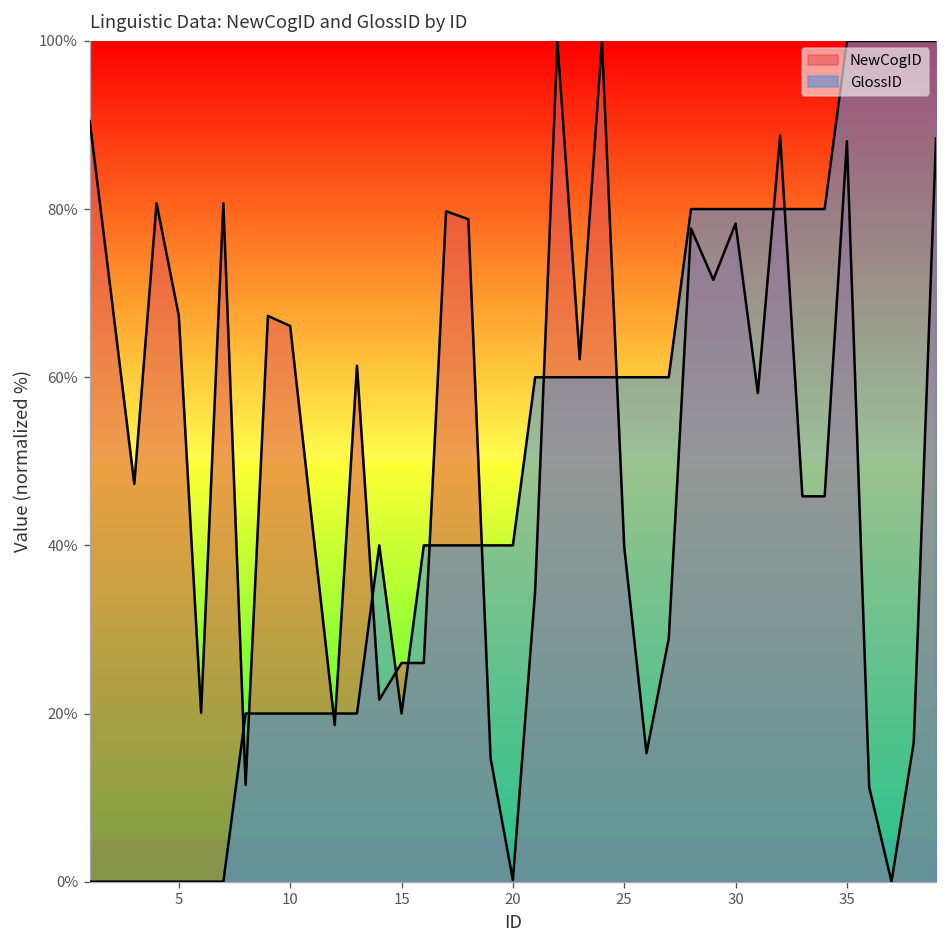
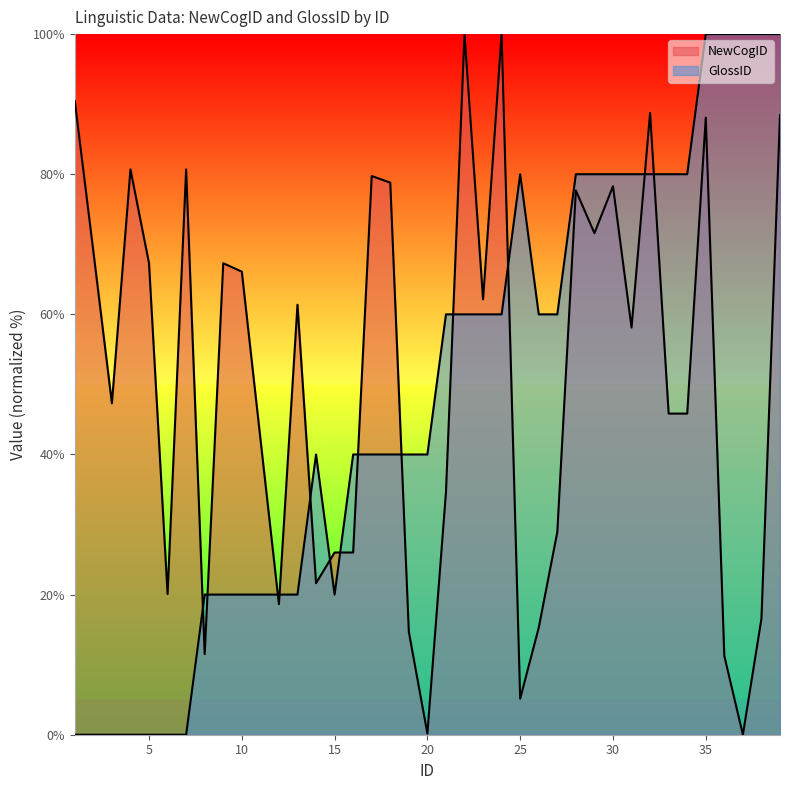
NewCogID, 25: 40% -> 5%
GlossID, 25: 60% -> 80%
